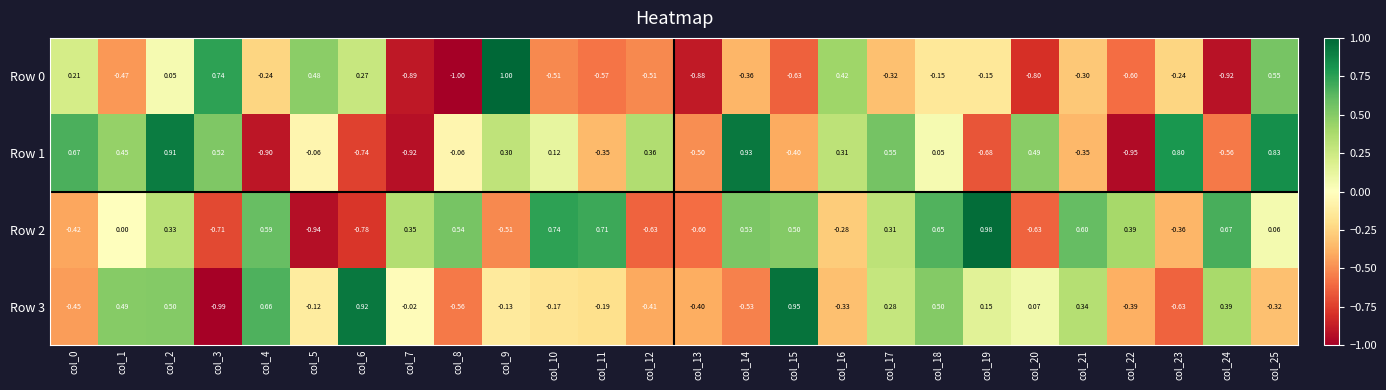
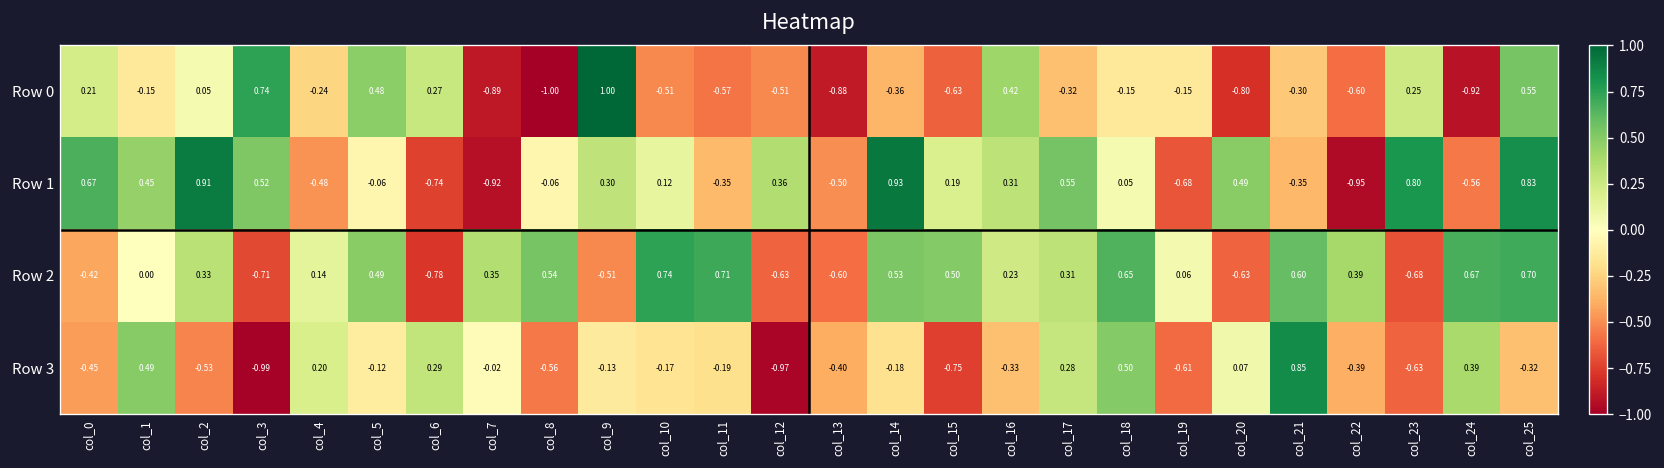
Row 0, col_1: -0.47 -> -0.15
Row 0, col_23: -0.24 -> 0.25
Row 1, col_4: -0.90 -> -0.48
Row 1, col_15: -0.40 -> 0.19
Row 2, col_4: 0.59 -> 0.14
Row 2, col_5: -0.94 -> 0.49
Row 2, col_16: -0.28 -> 0.23
Row 2, col_19: 0.98 -> 0.06
Row 2, col_23: -0.36 -> -0.68
Row 2, col_25: 0.06 -> 0.70
Row 3, col_2: 0.50 -> -0.53
Row 3, col_4: 0.66 -> 0.20
Row 3, col_6: 0.92 -> 0.29
Row 3, col_12: -0.41 -> -0.97
Row 3, col_14: -0.53 -> -0.18
Row 3, col_15: 0.95 -> -0.75
Row 3, col_19: 0.15 -> -0.61
Row 3, col_21: 0.34 -> 0.85
